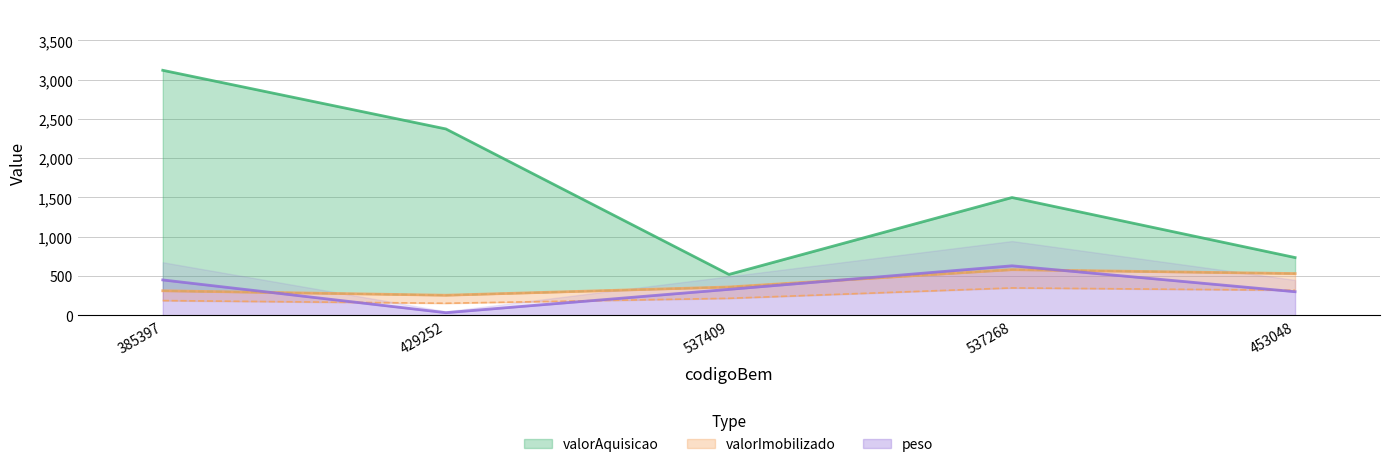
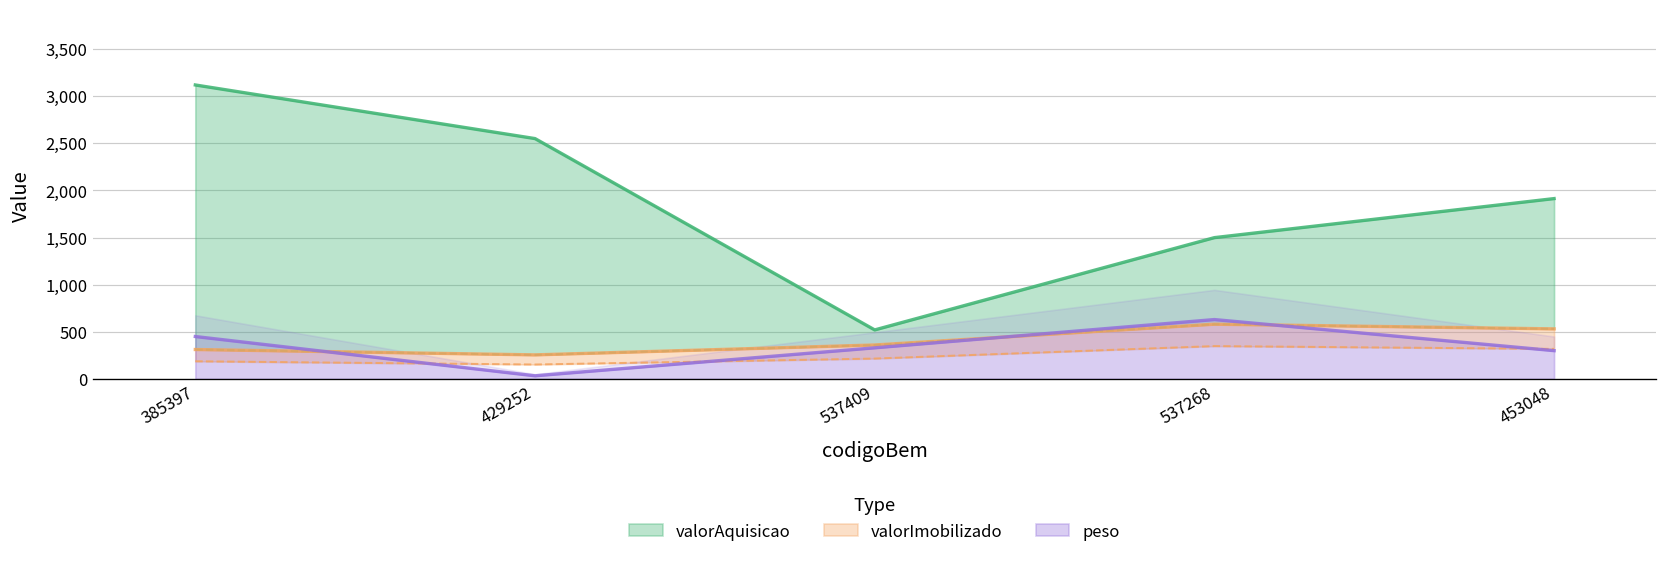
valorAquisicao, 429252: 2,400 -> 2,600
valorAquisicao, 453048: 700 -> 1,900
